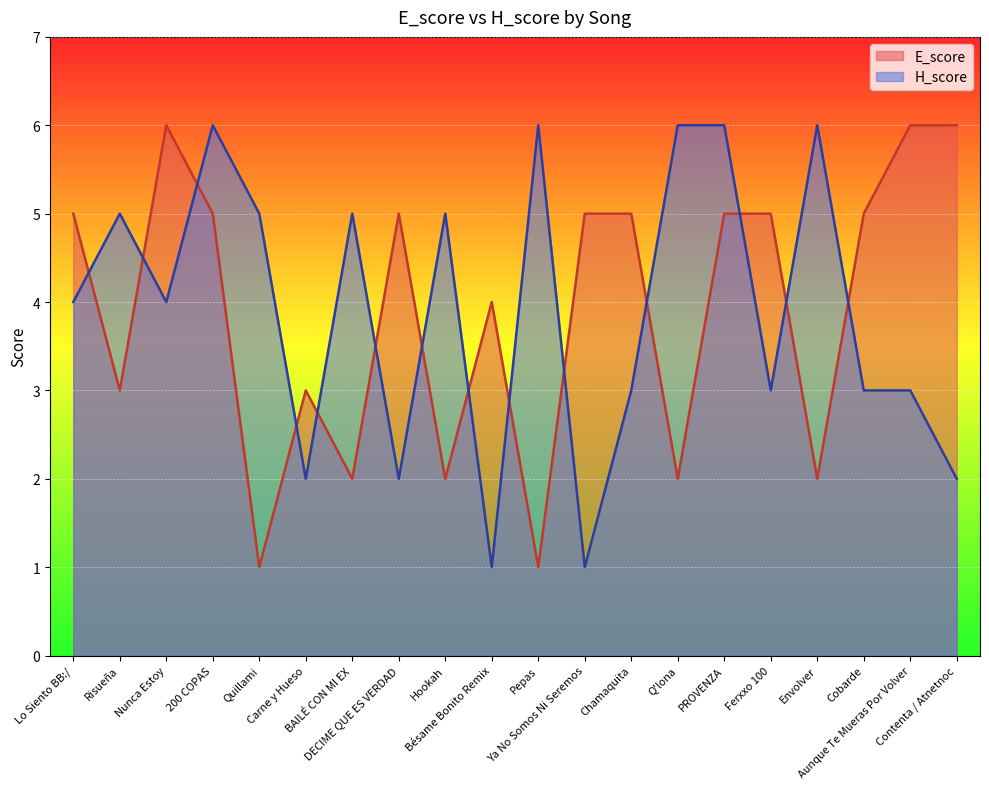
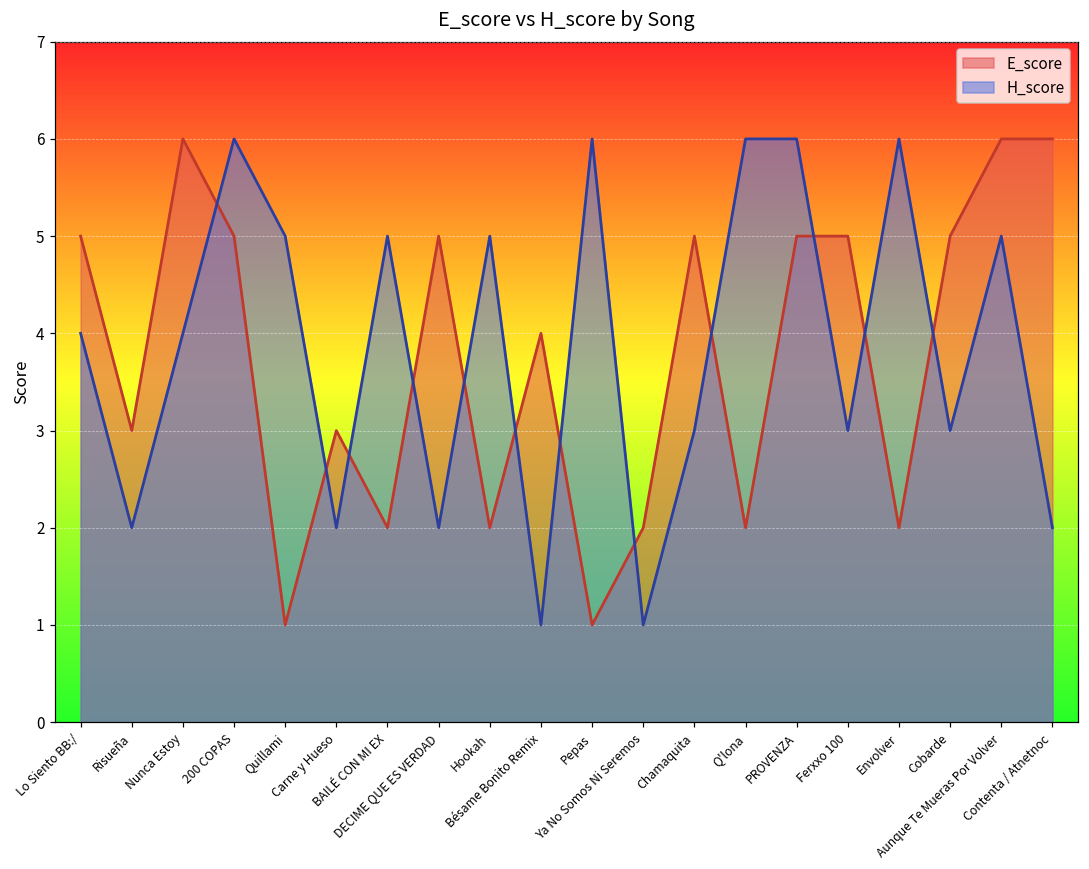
H_score, Risueña: 5 -> 2
E_score, Ya No Somos Ni Seremos: 5 -> 2
H_score, Aunque Te Mueras Por Volver: 3 -> 5
